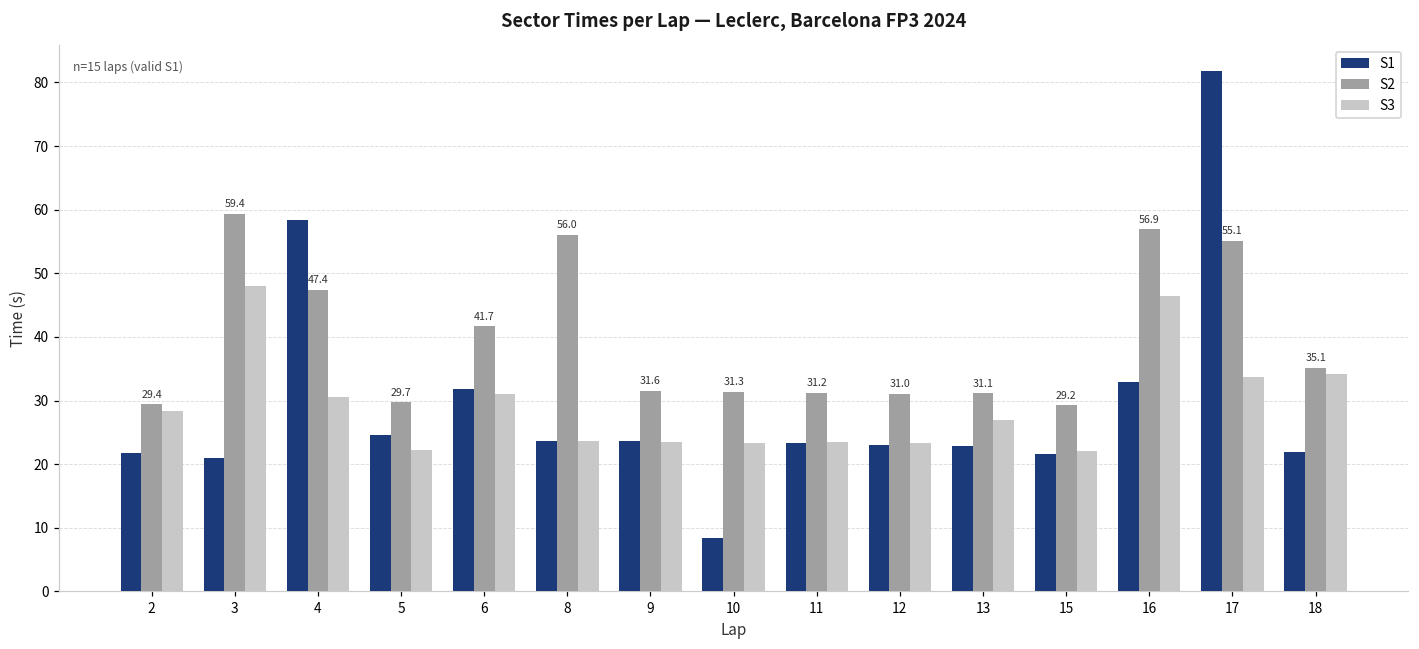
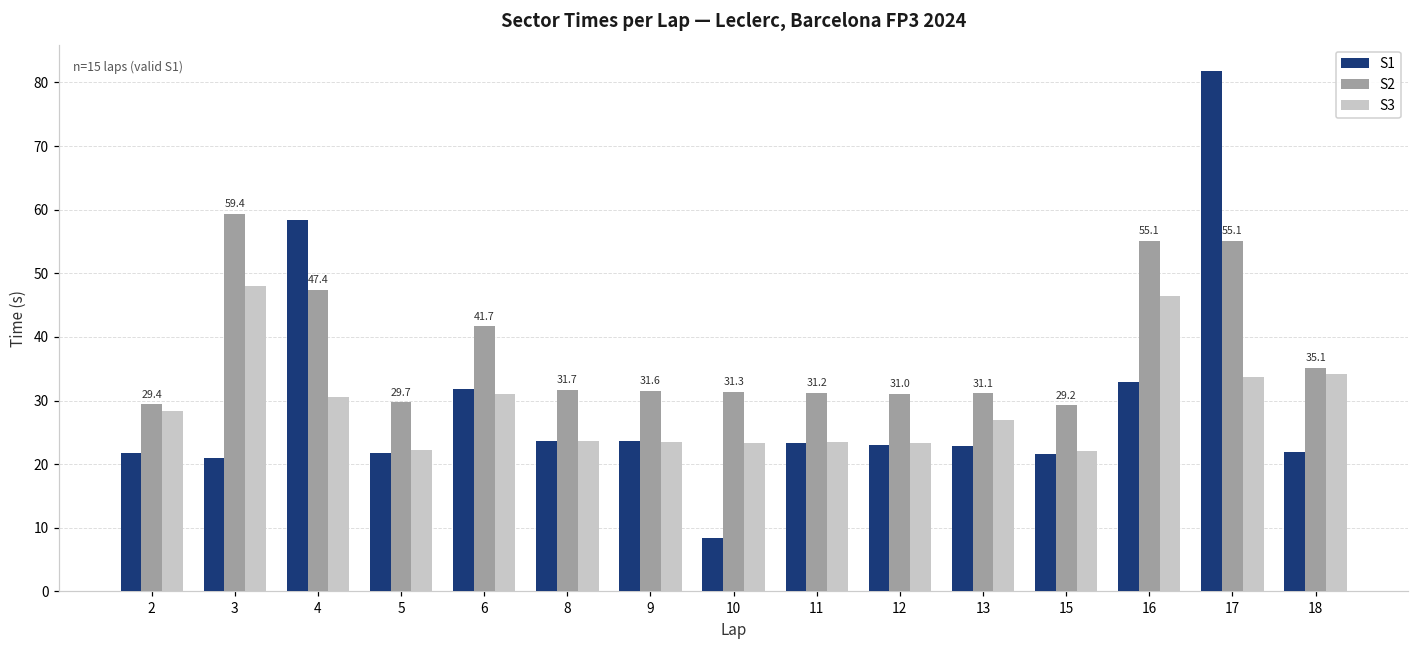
S1, 5: 25 -> 22
S2, 8: 56.0 -> 31.7
S2, 16: 56.9 -> 55.1
